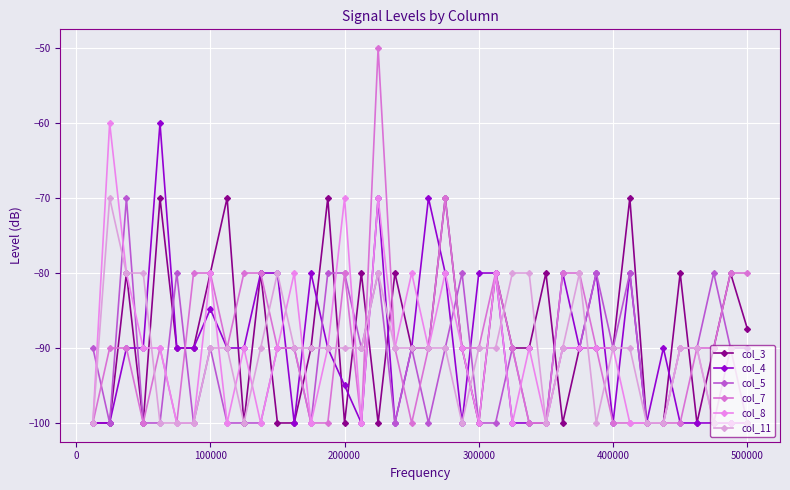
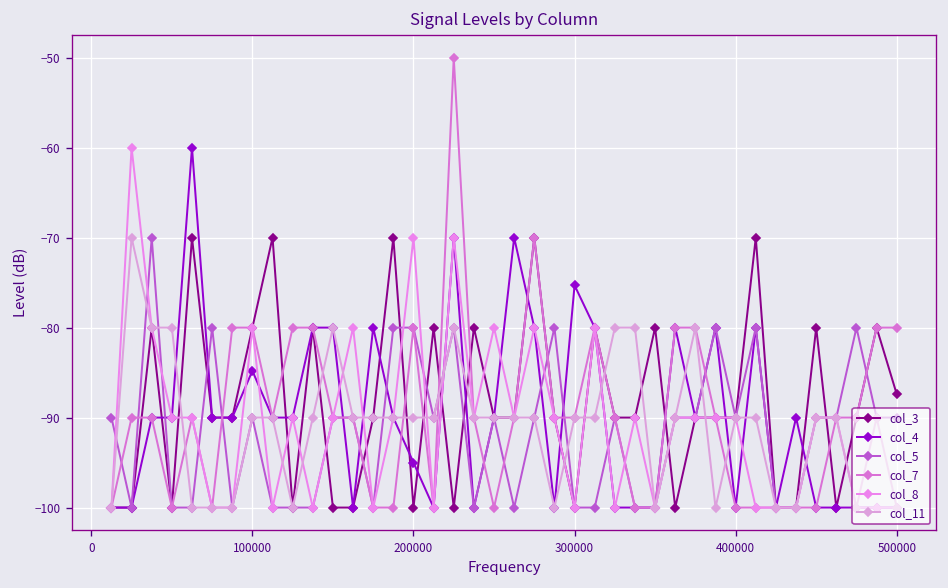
col_4, 300000: -80 -> -75
